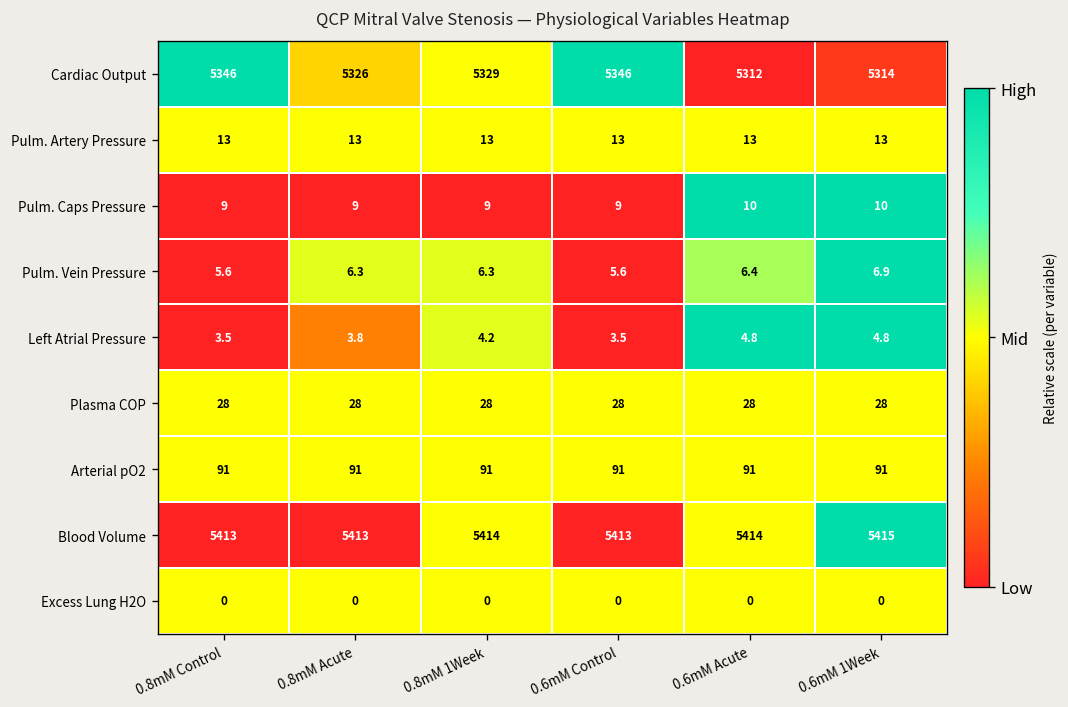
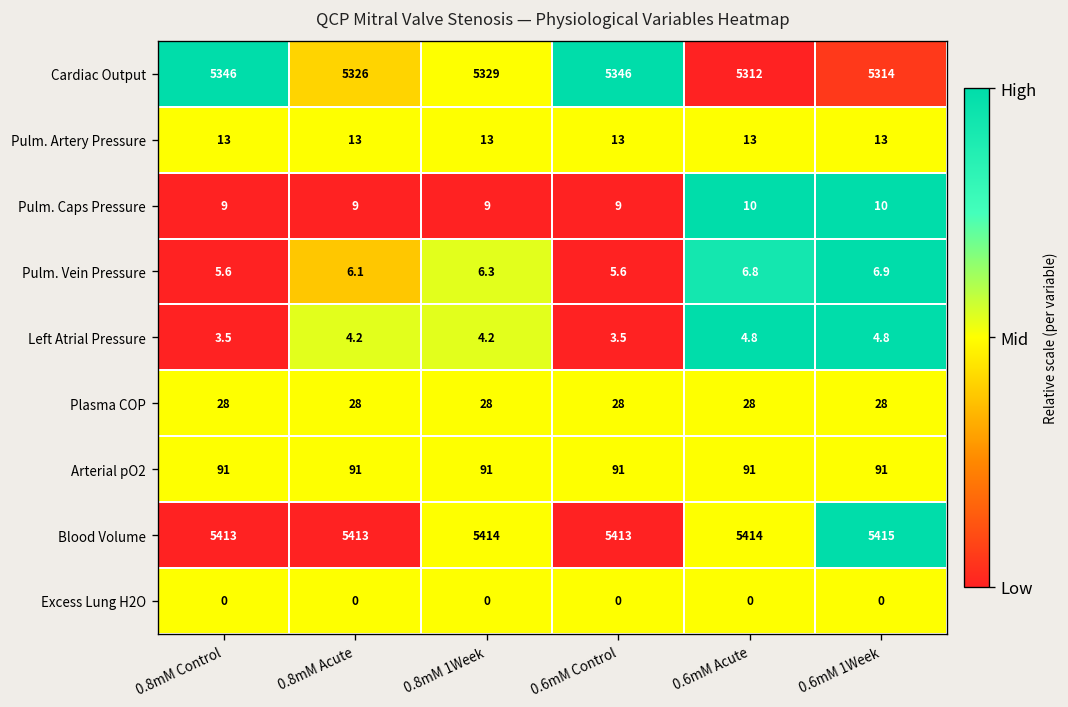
Pulm. Vein Pressure, 0.8mM Acute: 6.3 -> 6.1
Pulm. Vein Pressure, 0.6mM Acute: 6.4 -> 6.8
Left Atrial Pressure, 0.8mM Acute: 3.8 -> 4.2
